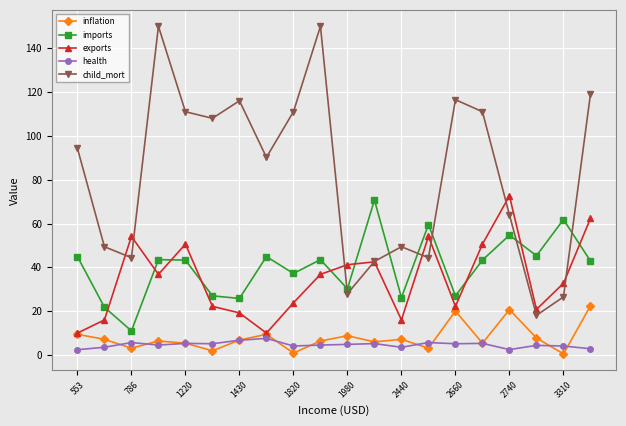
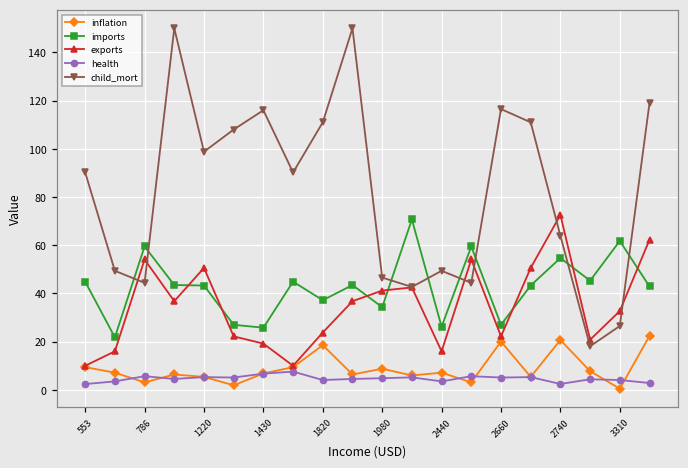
child_mort, 553: 94 -> 90
imports, 786: 11 -> 60
child_mort, 1220: 111 -> 99
inflation, 1820: 1 -> 19
imports, 1980: 30 -> 34
child_mort, 1980: 28 -> 47
